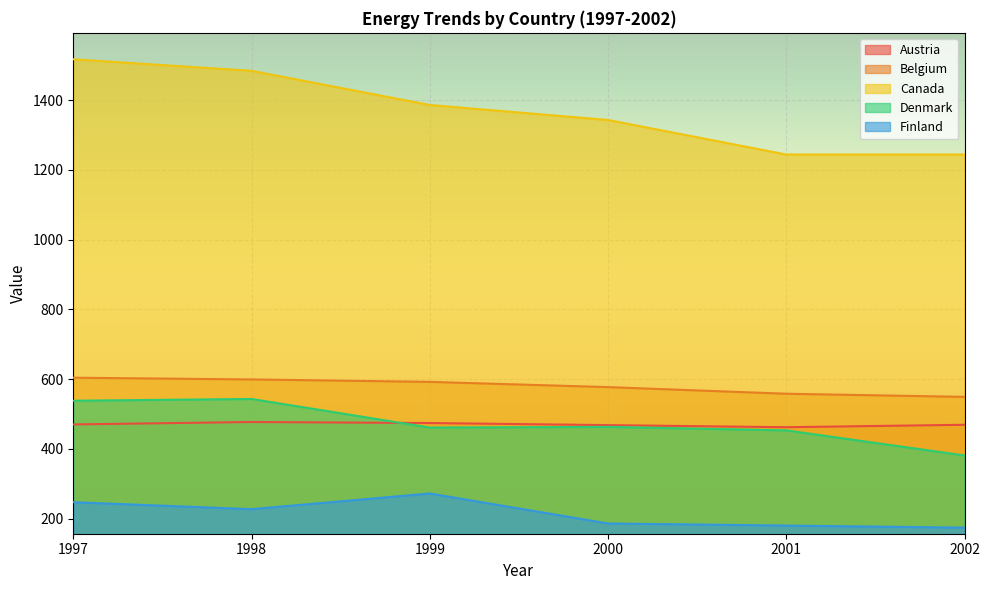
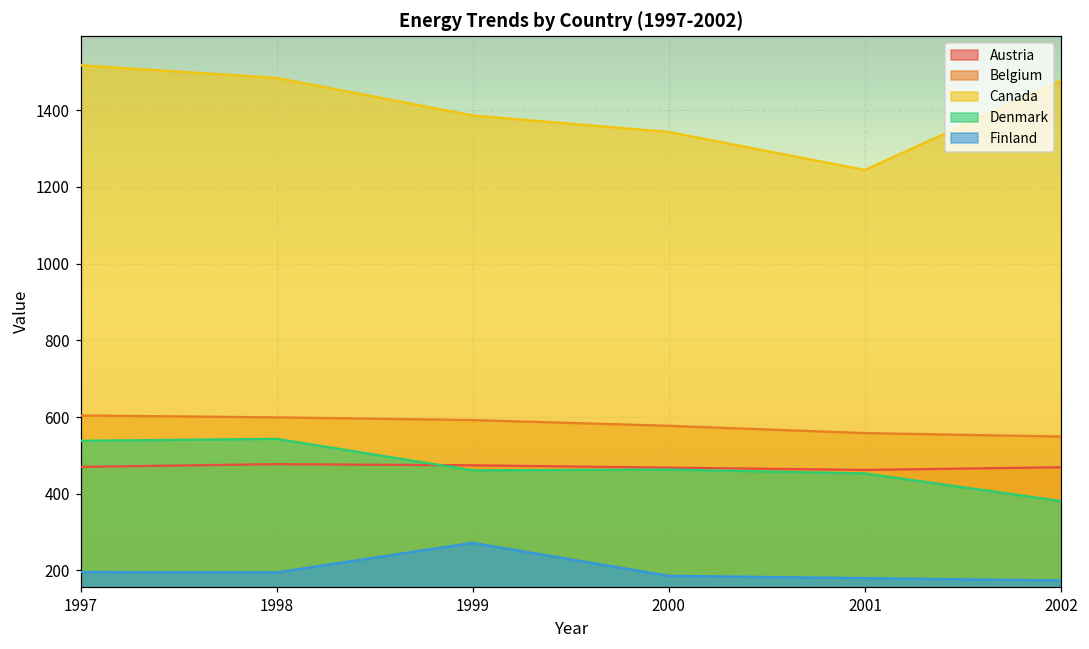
Finland, 1997: 250 -> 200
Finland, 1998: 230 -> 200
Canada, 2002: 1240 -> 1480
